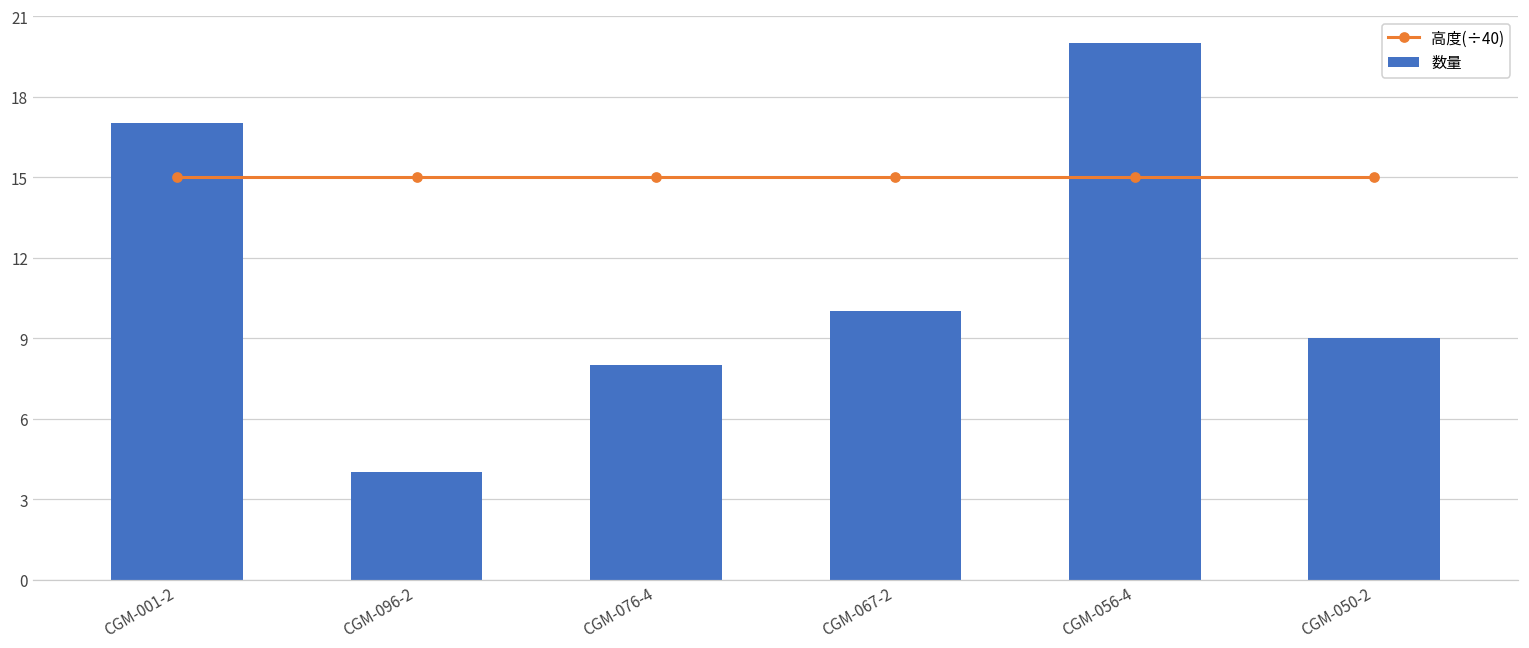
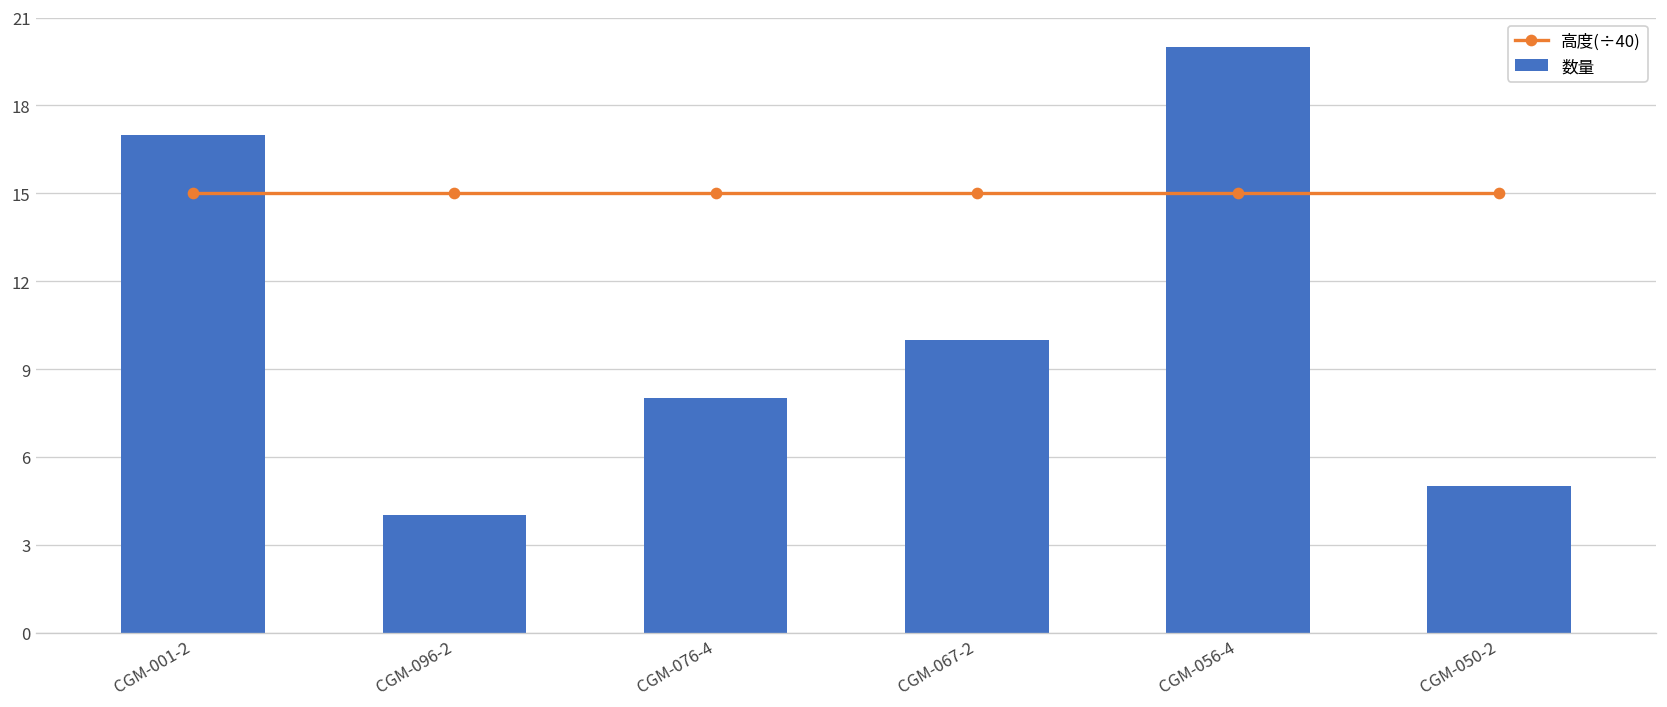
数量, CGM-050-2: 9 -> 5
